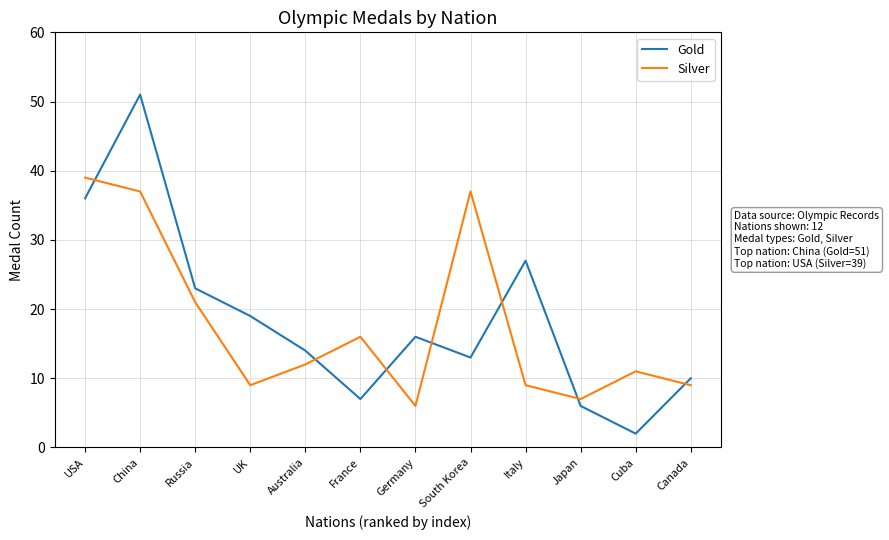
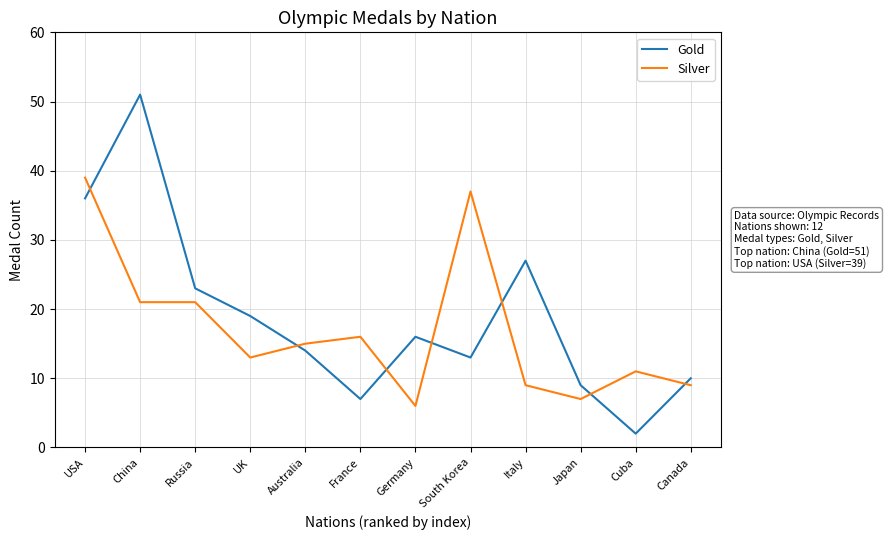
Silver, China: 37 -> 21
Silver, UK: 9 -> 13
Silver, Australia: 12 -> 15
Gold, Japan: 6 -> 9
